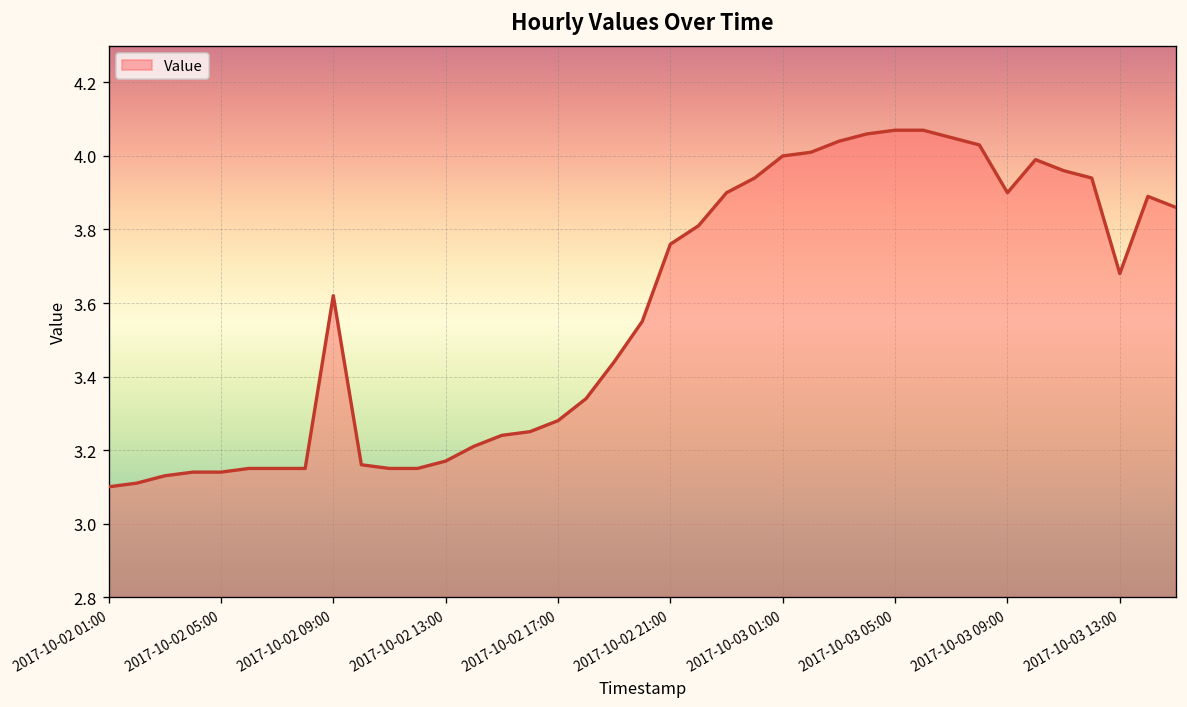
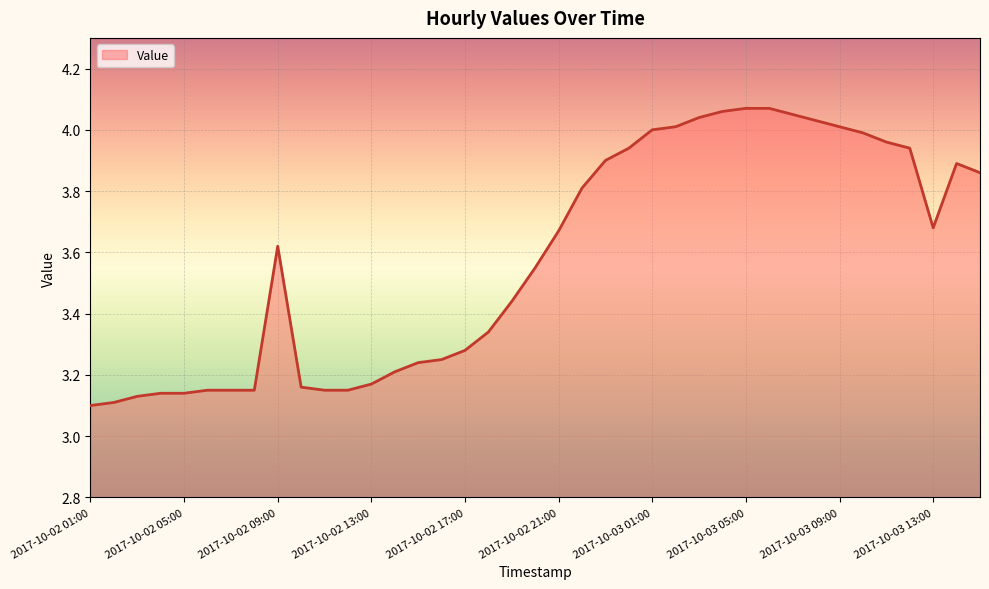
2017-10-02 21:00: 3.76 -> 3.67
2017-10-03 09:00: 3.90 -> 4.01
